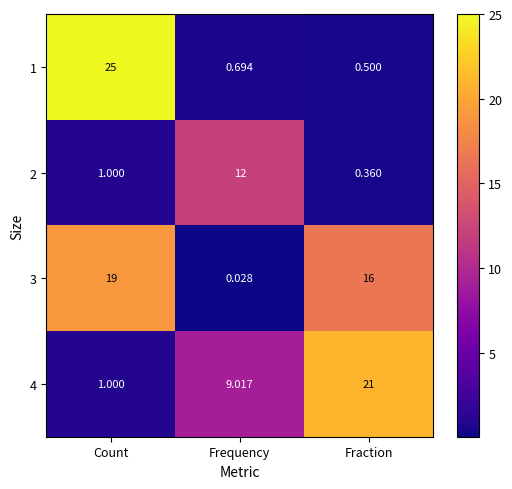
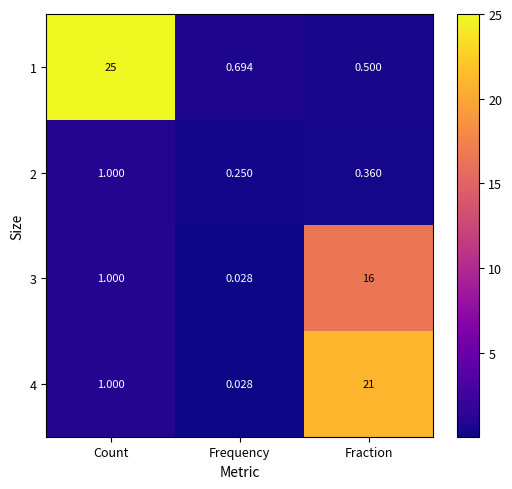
2, Frequency: 12 -> 0.250
3, Count: 19 -> 1.000
4, Frequency: 9.017 -> 0.028
